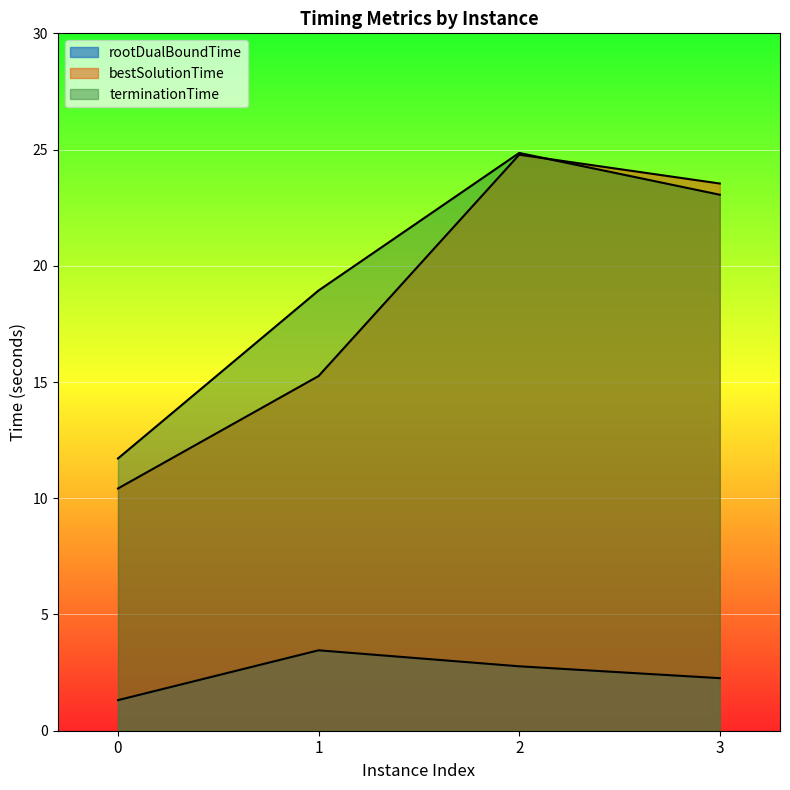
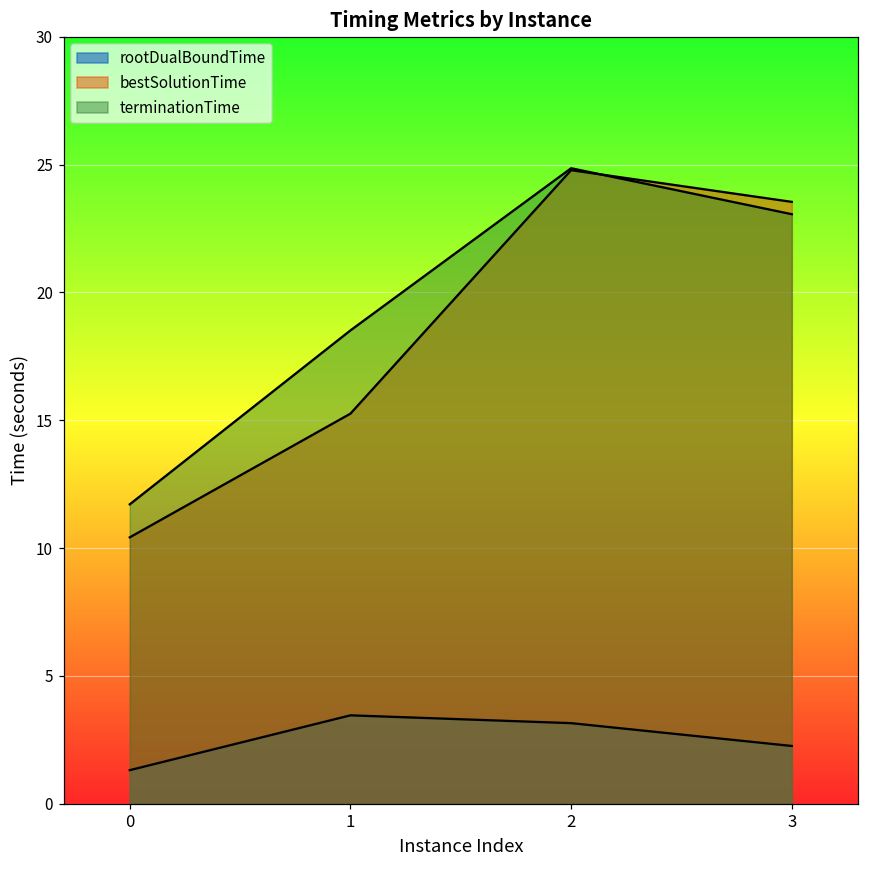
terminationTime, 1: 18.9 -> 18.5
rootDualBoundTime, 2: 2.8 -> 3.2
